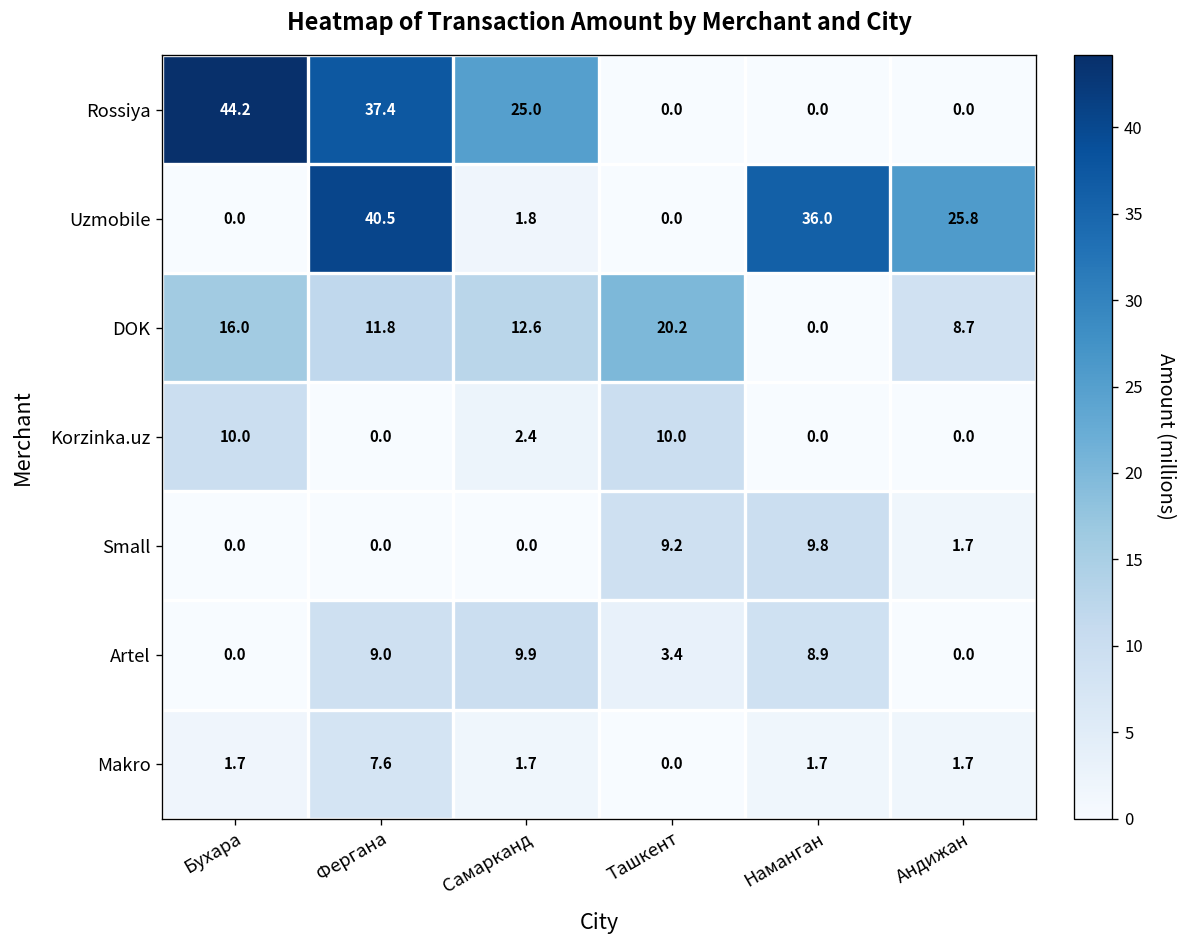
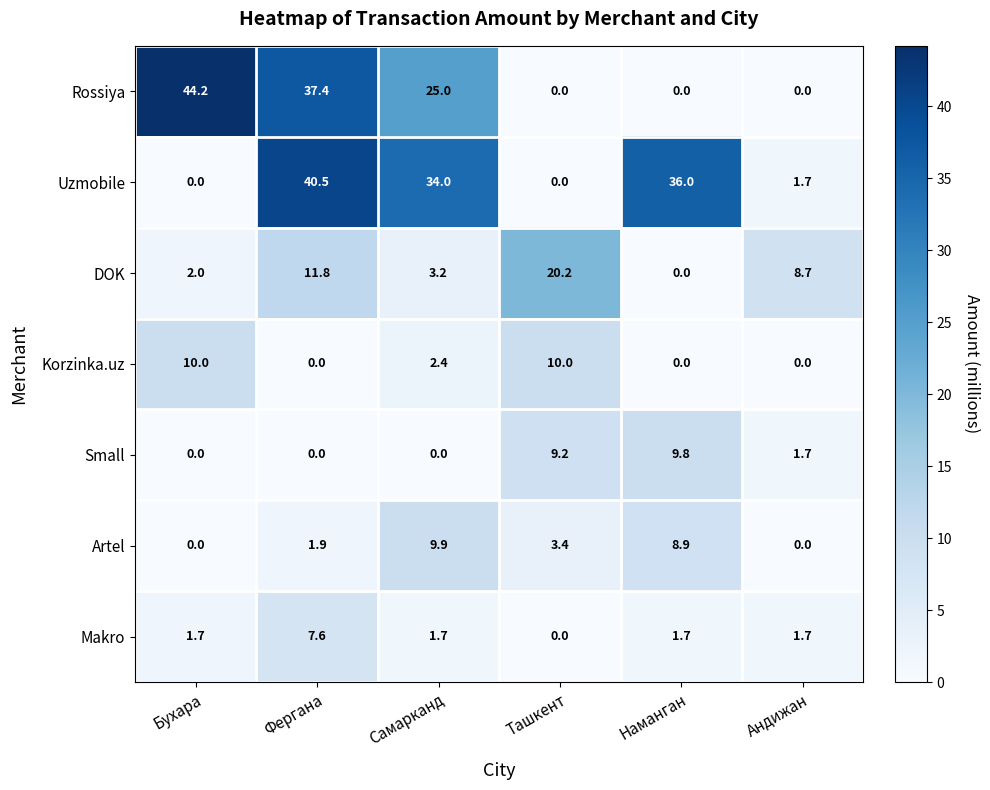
Uzmobile, Самарканд: 1.8 -> 34.0
Uzmobile, Андижан: 25.8 -> 1.7
DOK, Бухара: 16.0 -> 2.0
DOK, Самарканд: 12.6 -> 3.2
Artel, Фергана: 9.0 -> 1.9
